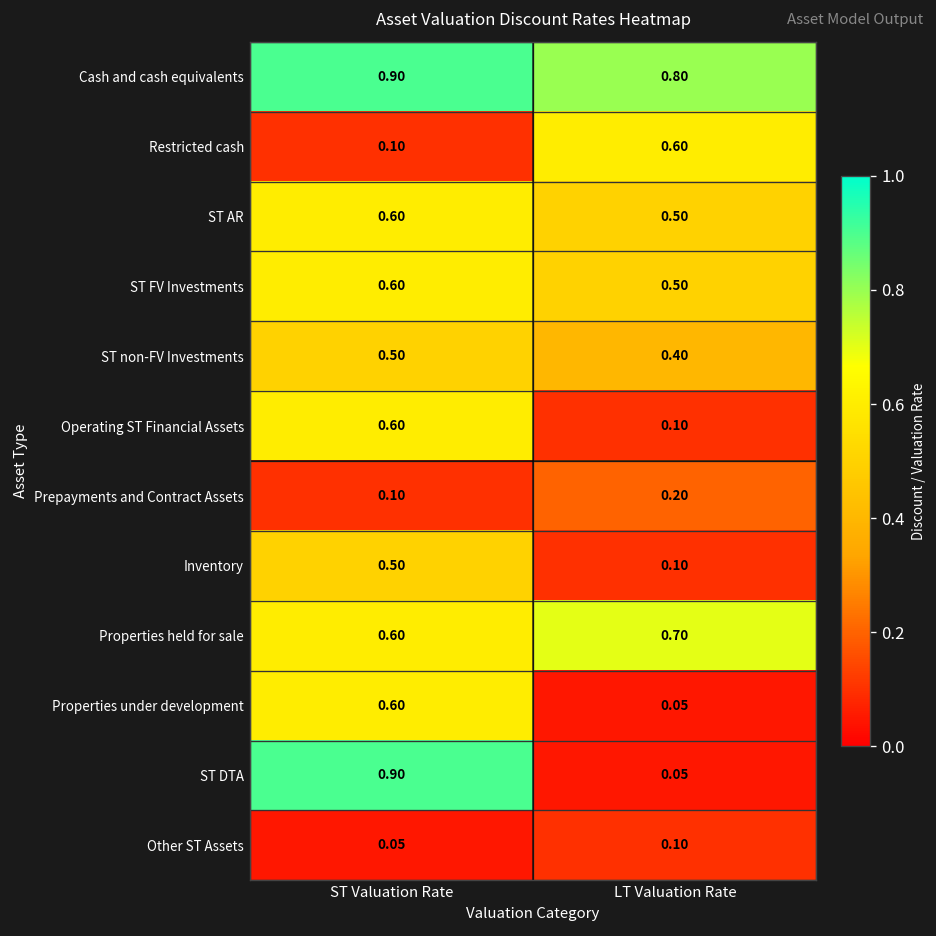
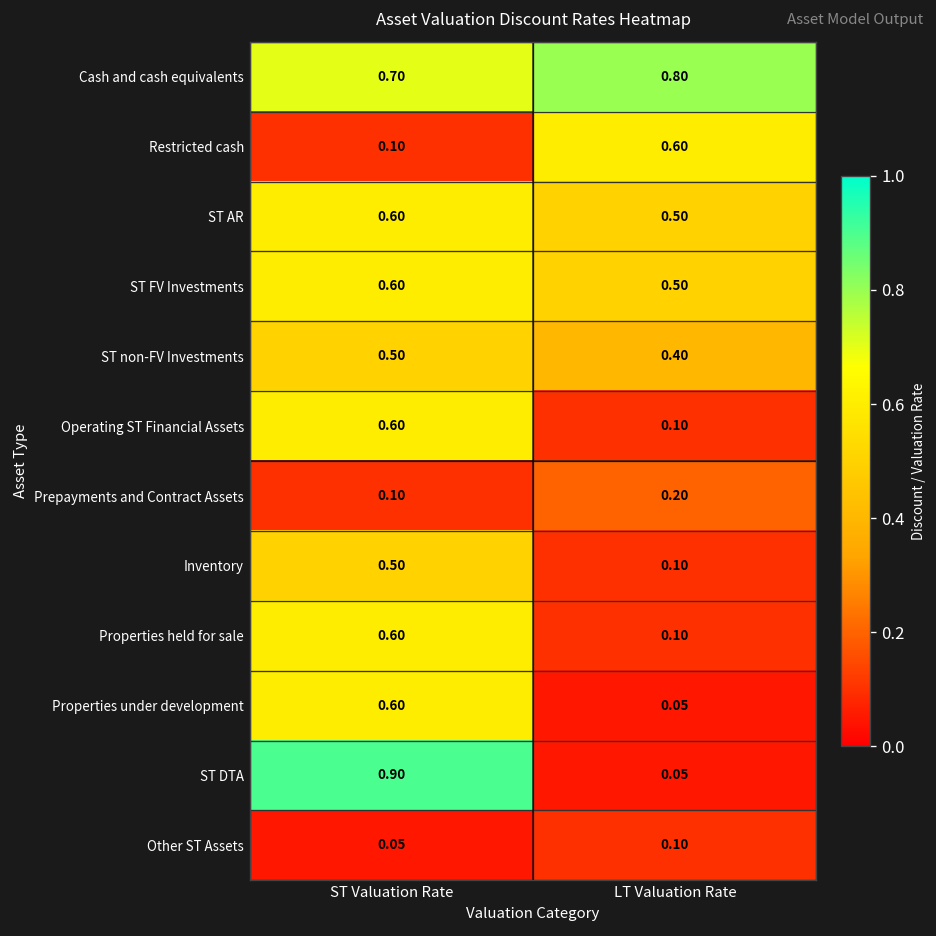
Cash and cash equivalents, ST Valuation Rate: 0.90 -> 0.70
Properties held for sale, LT Valuation Rate: 0.70 -> 0.10
